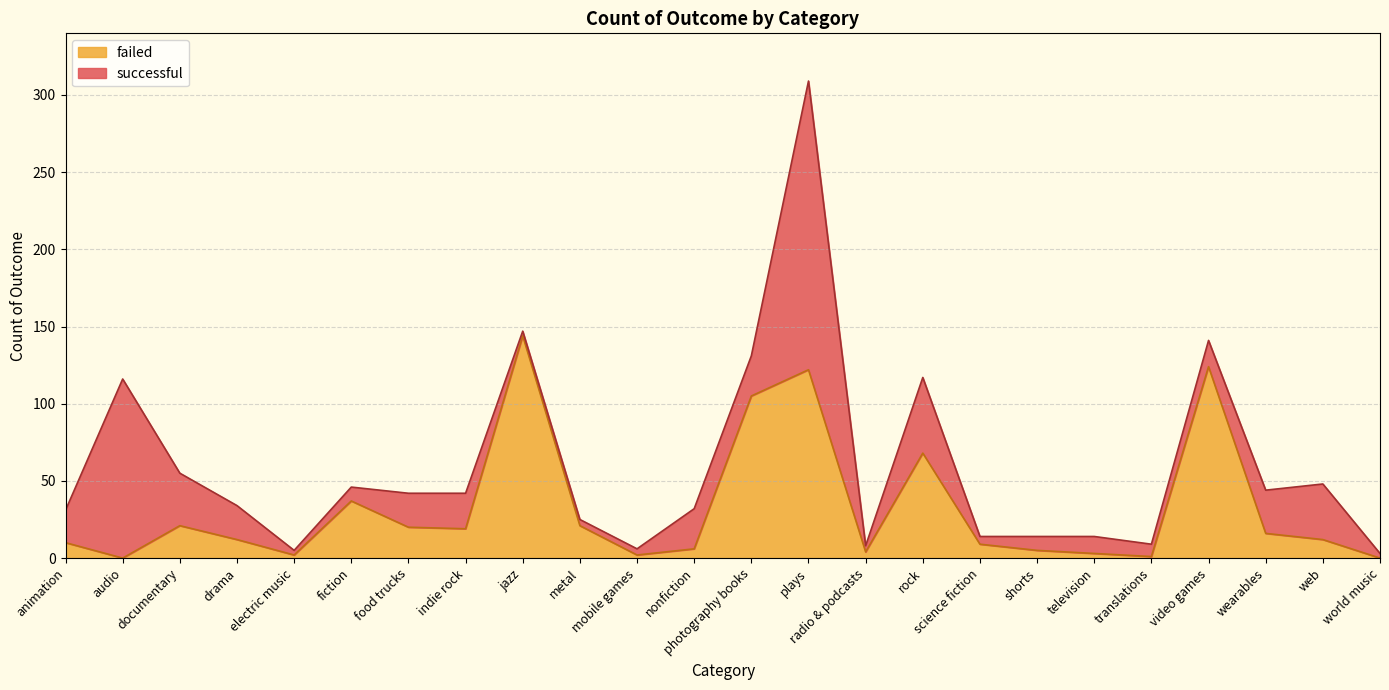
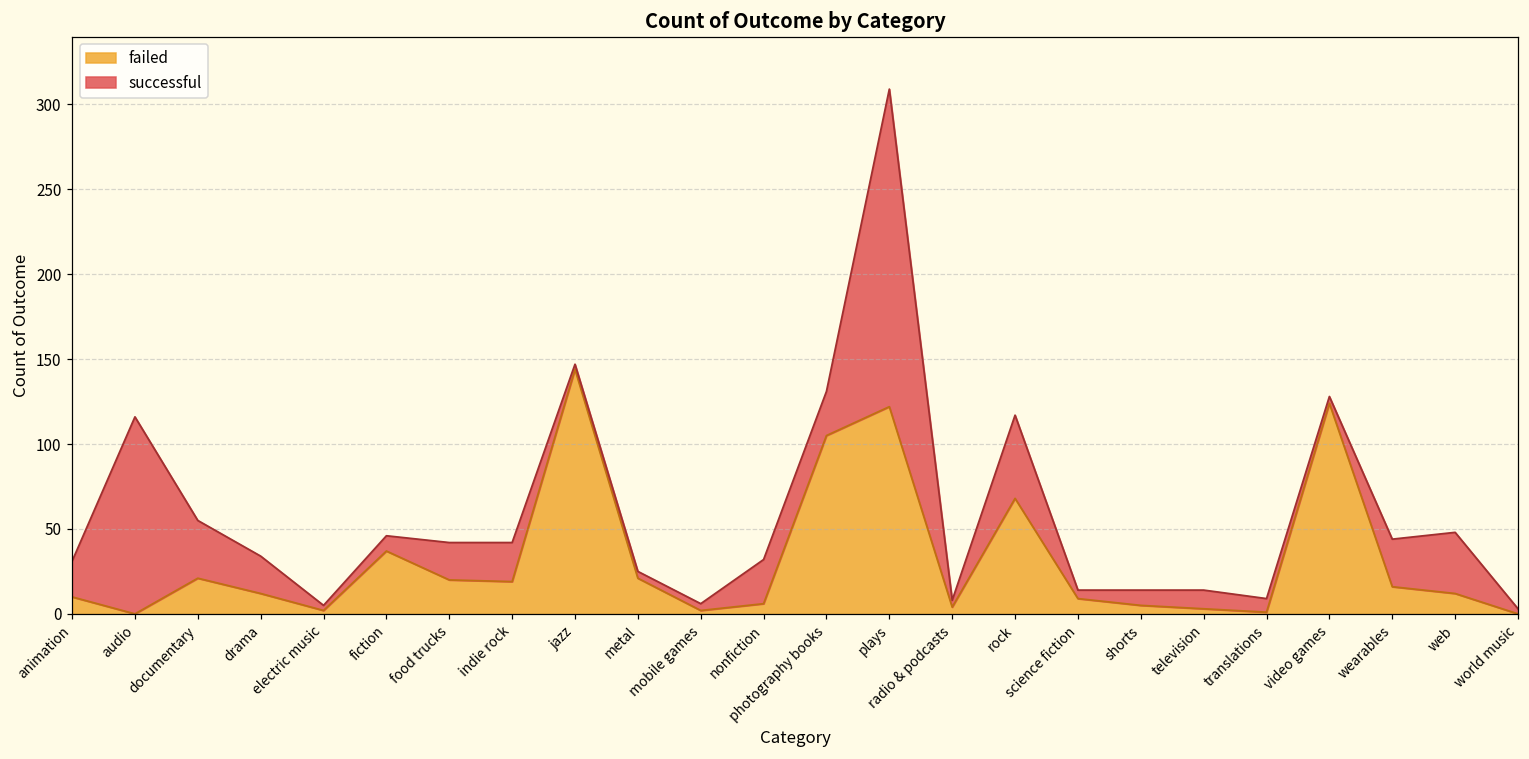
successful, video games: 17 -> 4
